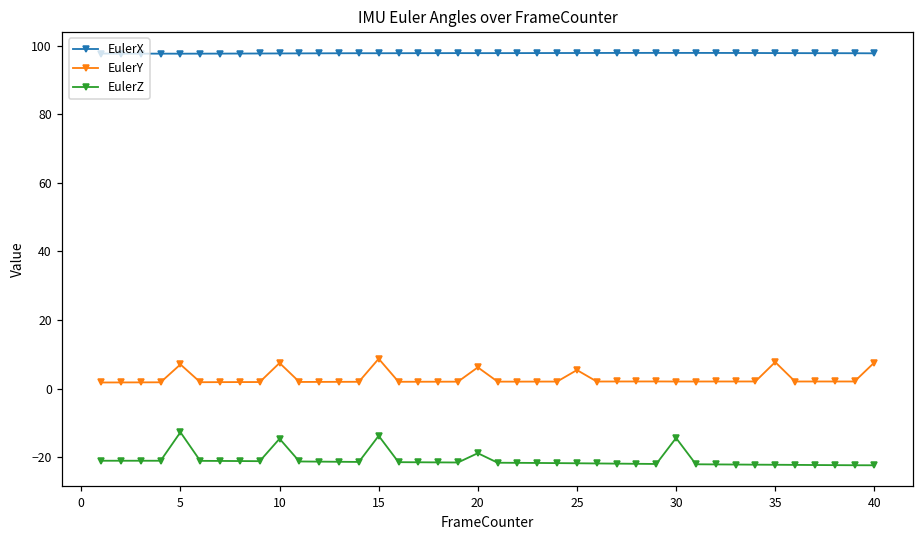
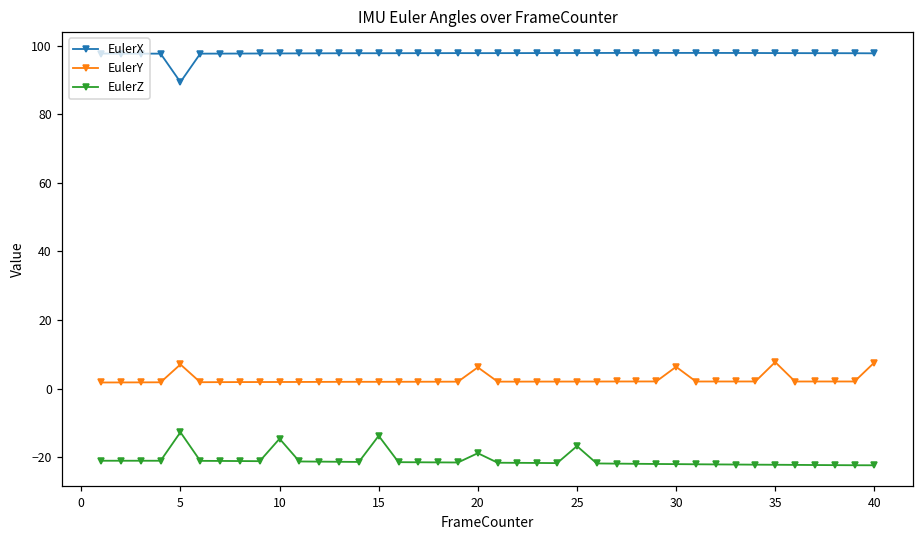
EulerX, 5: 98 -> 89
EulerY, 10: 7 -> 2
EulerY, 15: 9 -> 2
EulerY, 25: 5 -> 2
EulerZ, 25: -22 -> -17
EulerY, 30: 2 -> 6
EulerZ, 30: -14 -> -22
